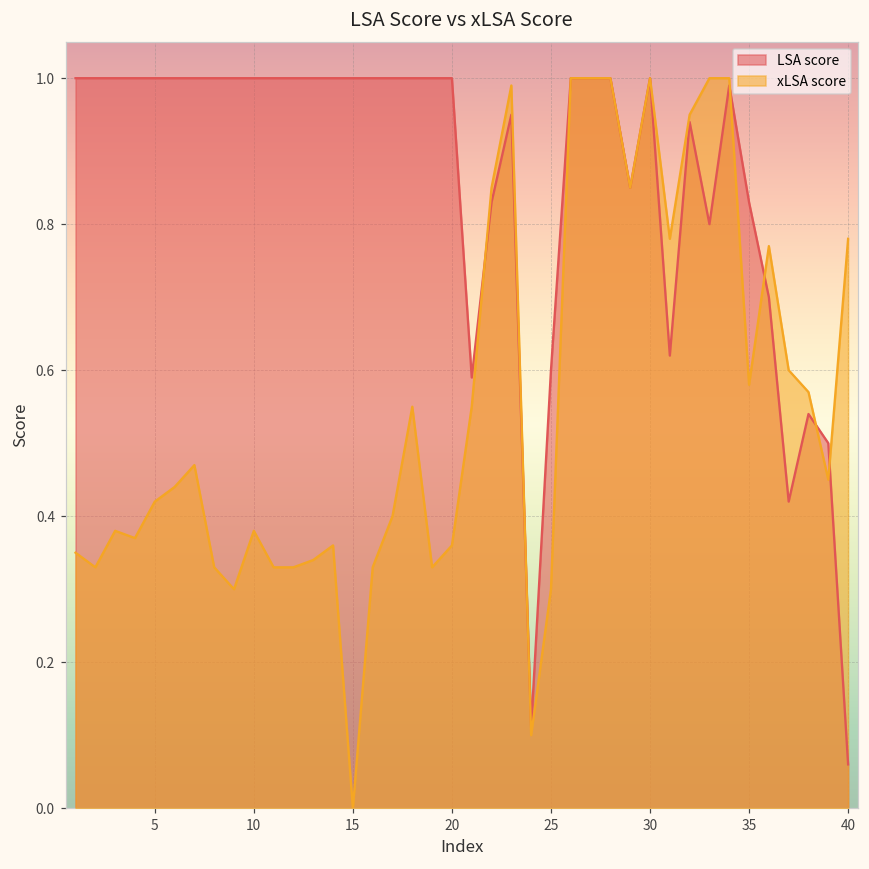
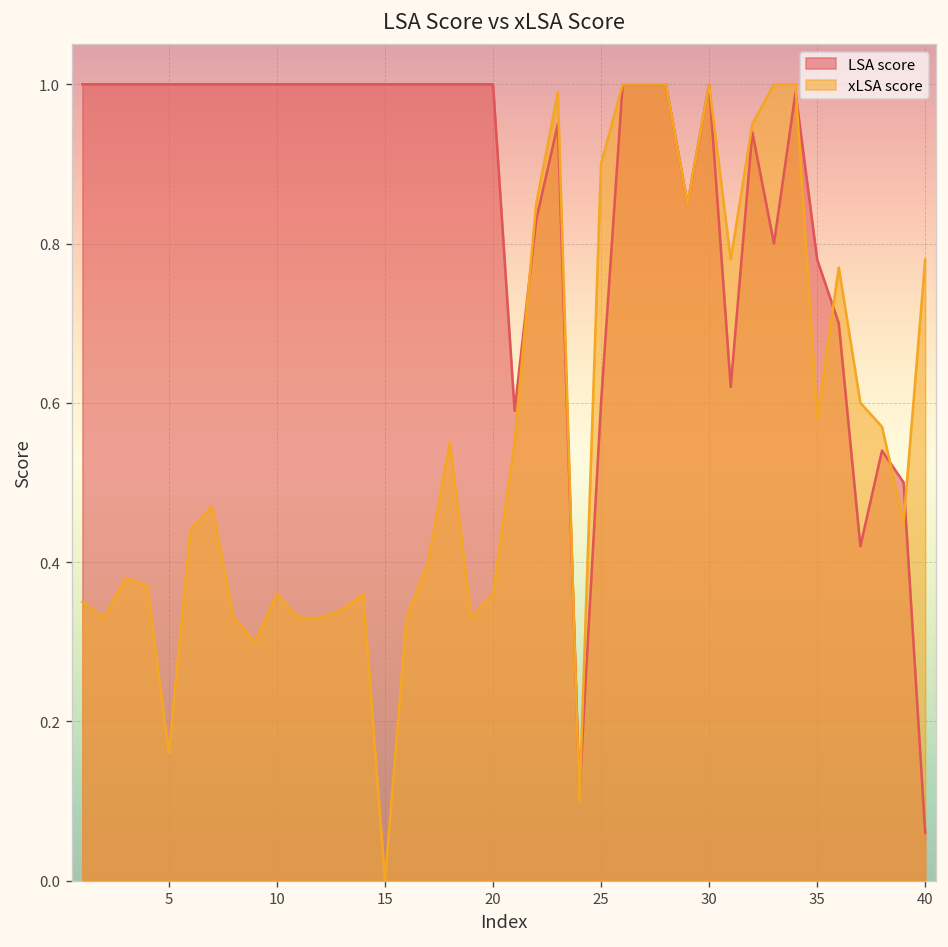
xLSA score, 5: 0.42 -> 0.16
xLSA score, 10: 0.38 -> 0.36
xLSA score, 25: 0.3 -> 0.9
LSA score, 35: 0.83 -> 0.78
